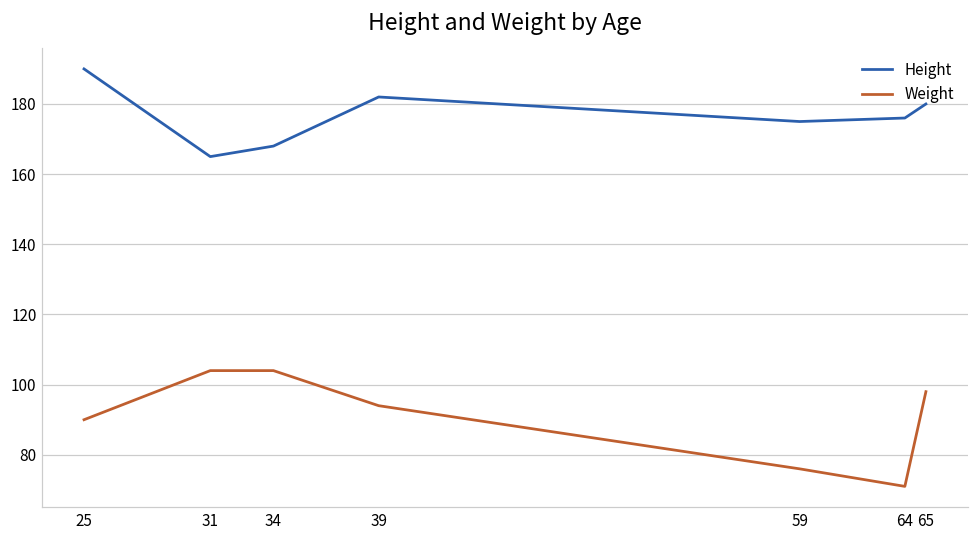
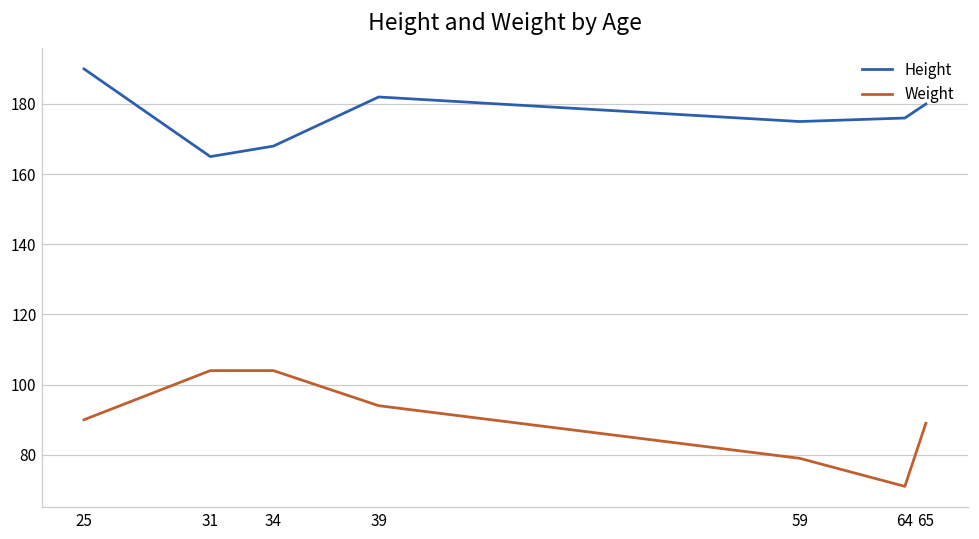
Weight, 59: 76 -> 79
Weight, 65: 98 -> 89
